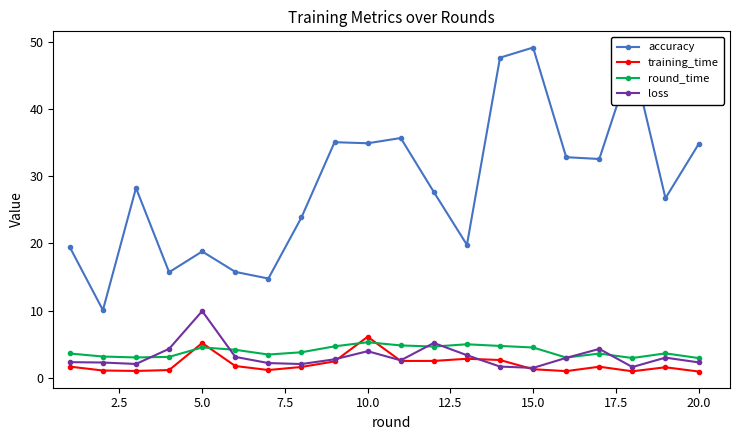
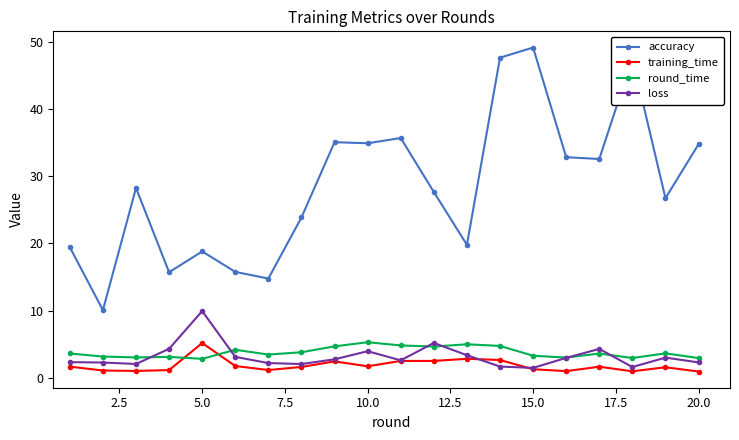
round_time, 5.0: 5 -> 3
training_time, 10.0: 6 -> 2
round_time, 15.0: 5 -> 3
